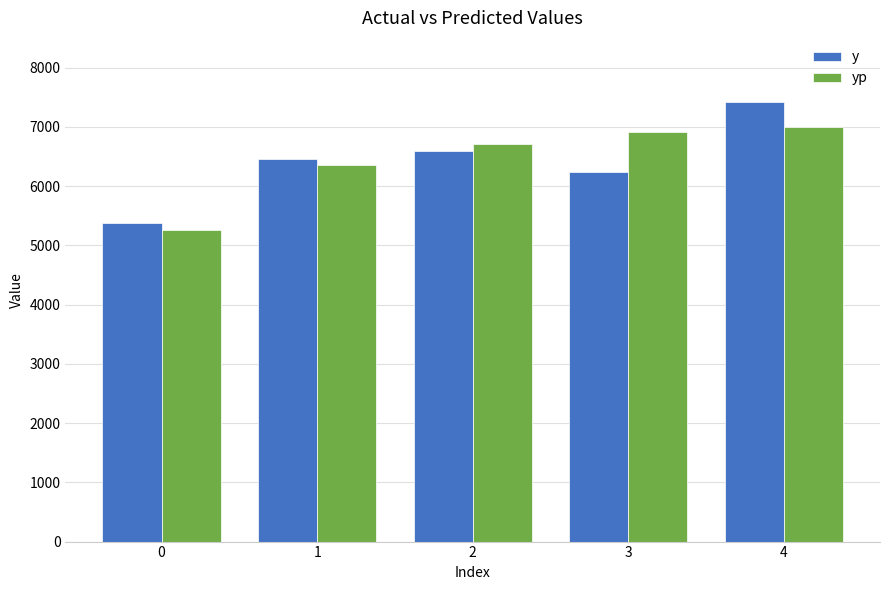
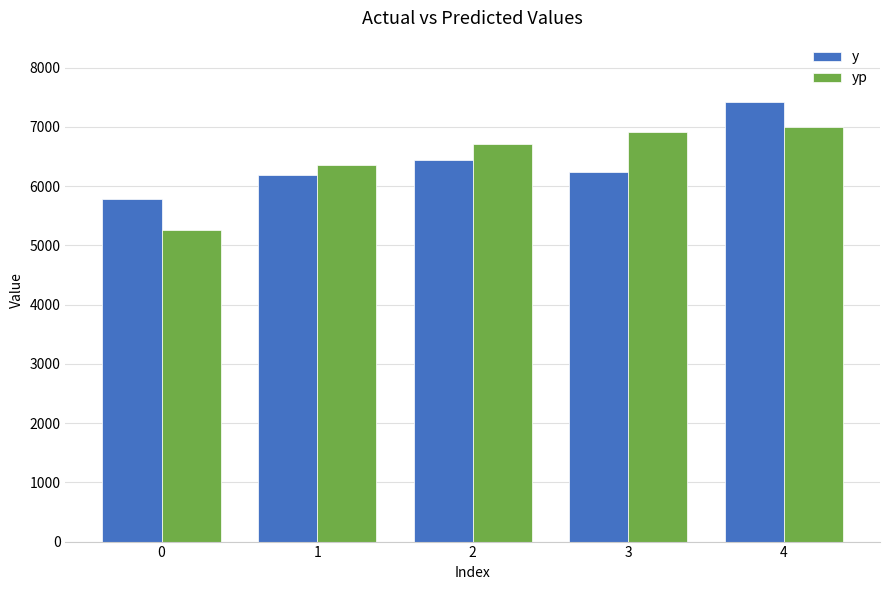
y, 0: 5400 -> 5800
y, 1: 6500 -> 6200
y, 2: 6600 -> 6400
